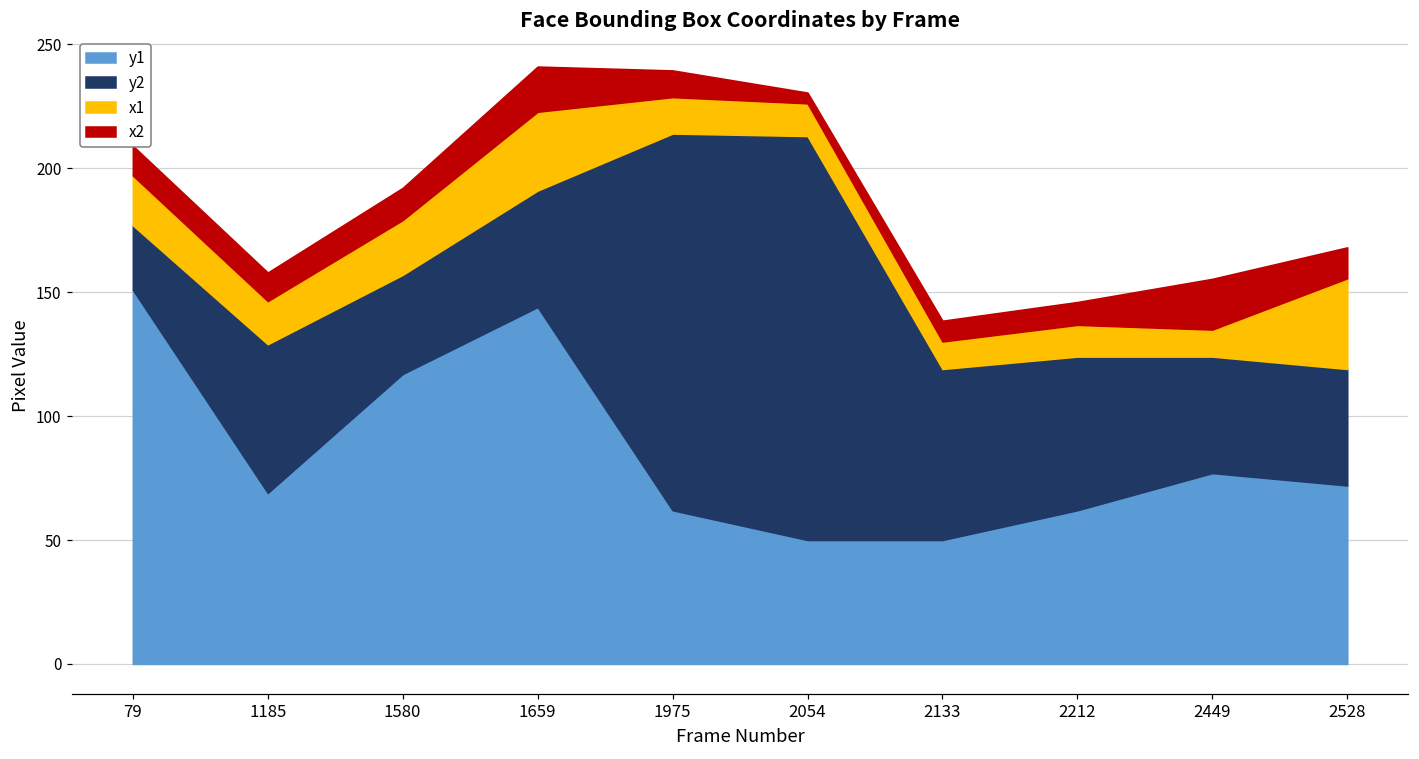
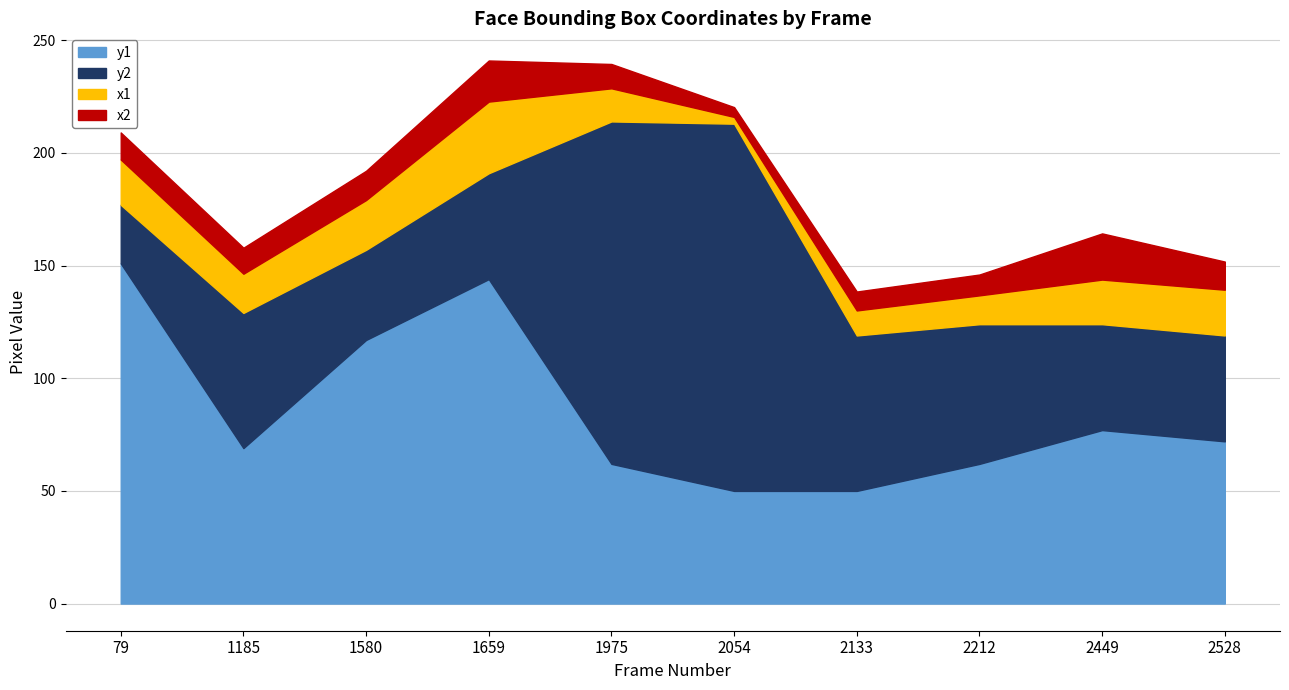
x1, 2054: 13 -> 3
x1, 2449: 11 -> 20
x1, 2528: 37 -> 20
